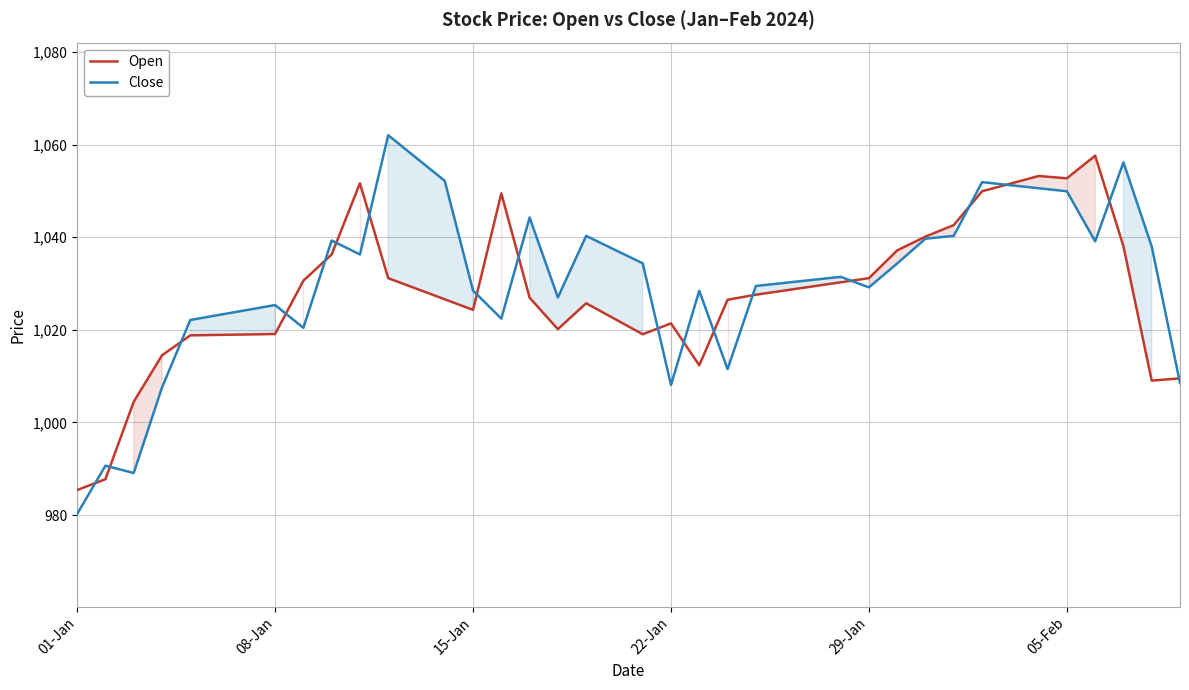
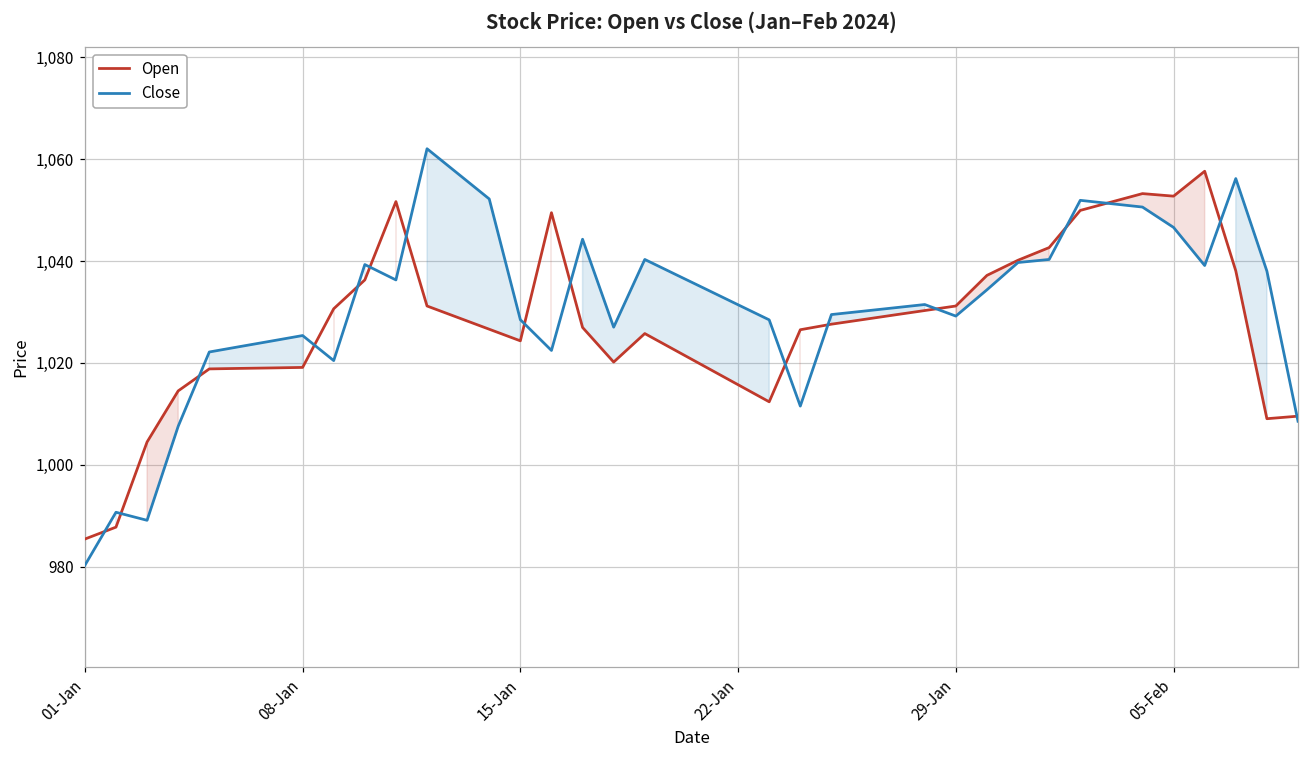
Open, 22-Jan: 1,021 -> 1,016
Close, 22-Jan: 1,008 -> 1,031
Close, 05-Feb: 1,050 -> 1,047
